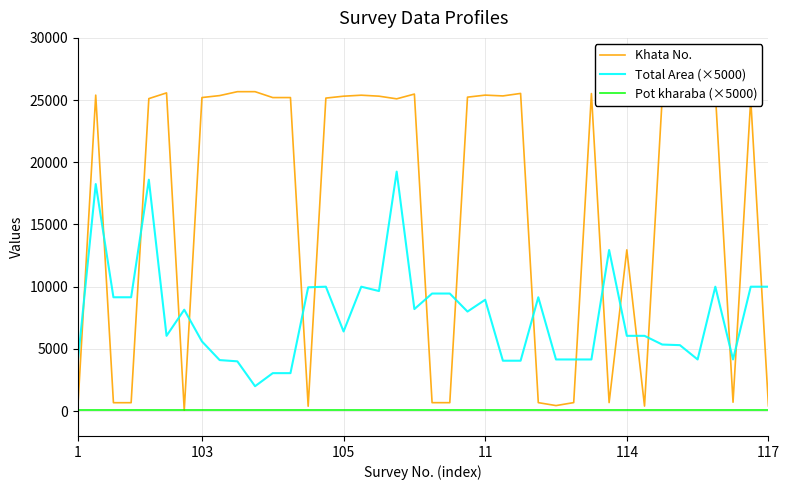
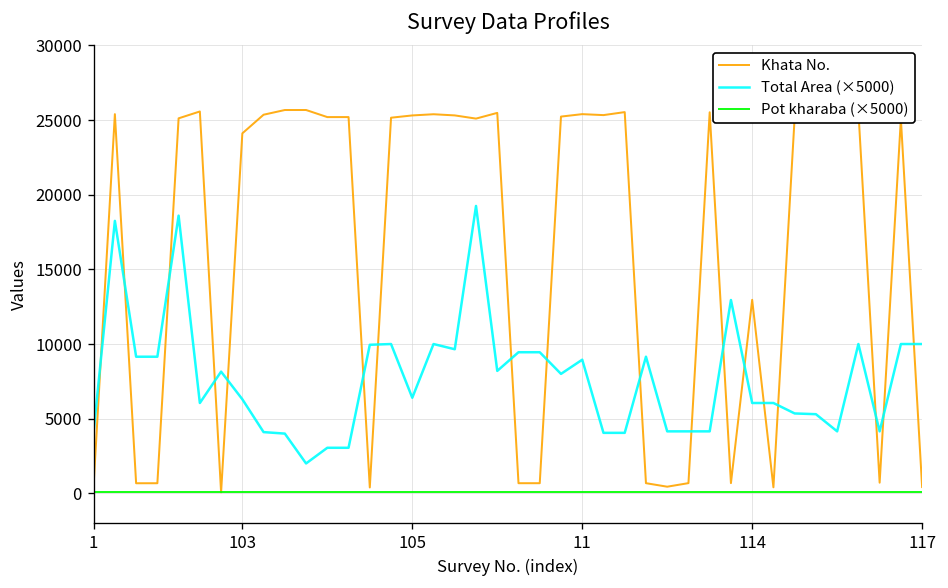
Khata No., 103: 25200 -> 24100
Total Area (×5000), 103: 5600 -> 6300
